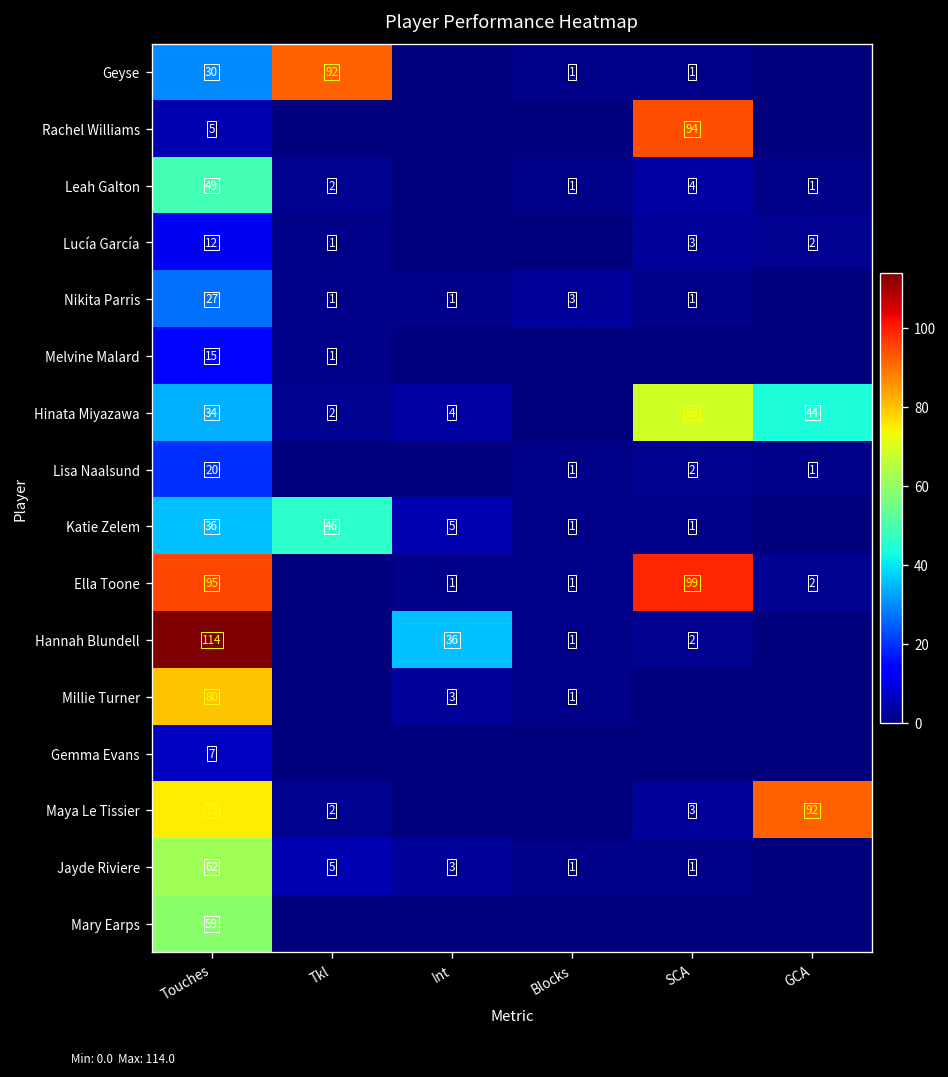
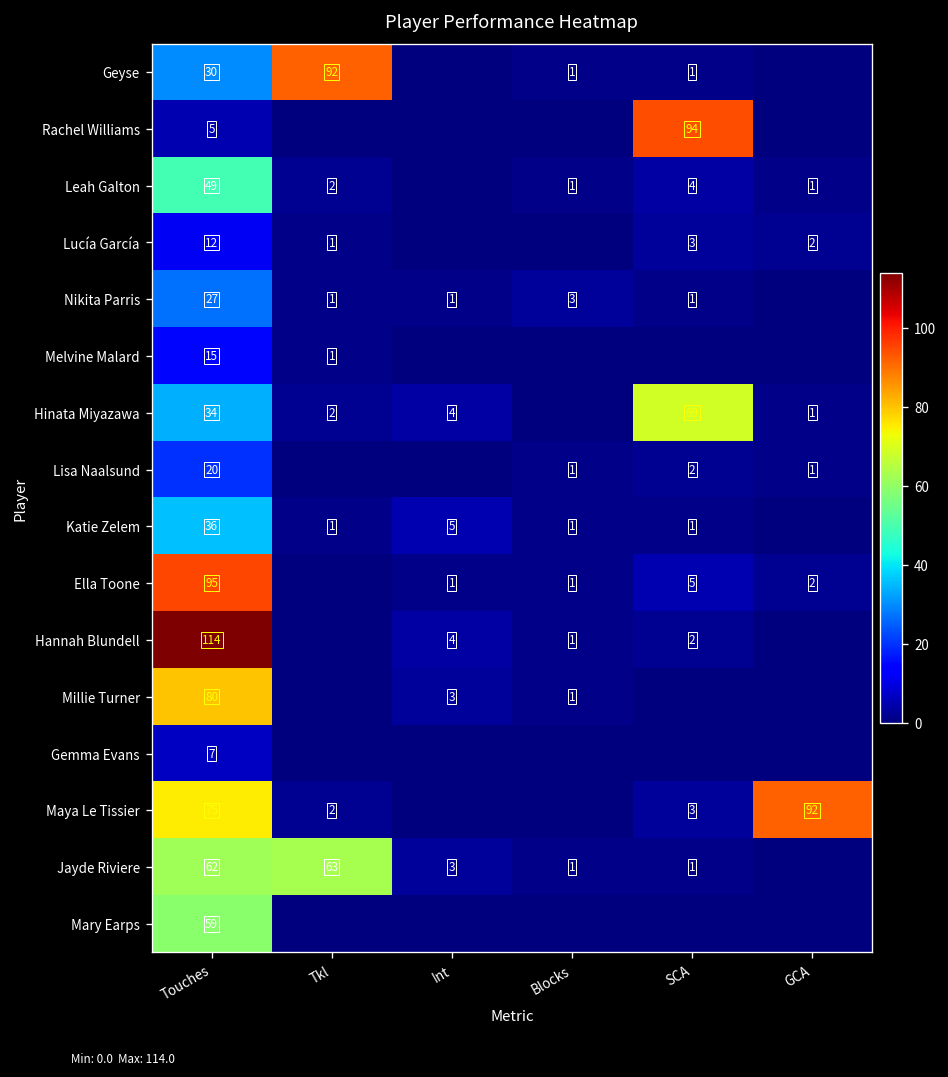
Hinata Miyazawa, GCA: 44 -> 1
Katie Zelem, Tkl: 46 -> 1
Ella Toone, SCA: 99 -> 5
Hannah Blundell, Int: 36 -> 4
Jayde Riviere, Tkl: 5 -> 63
